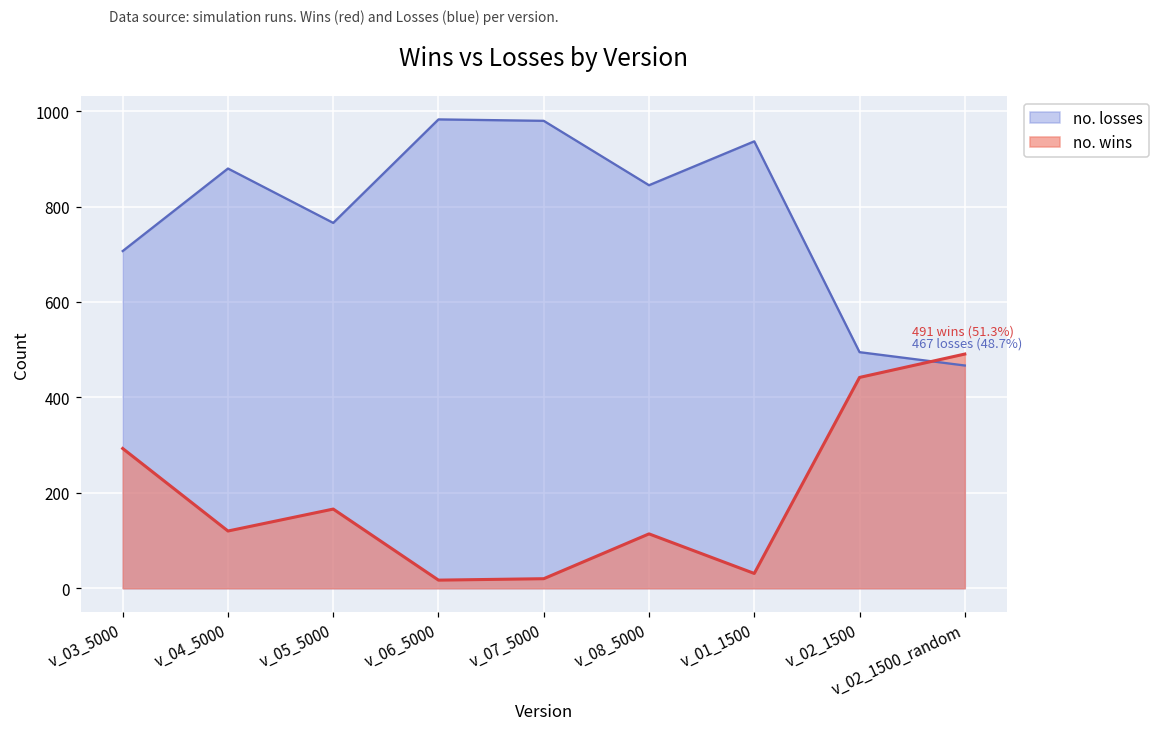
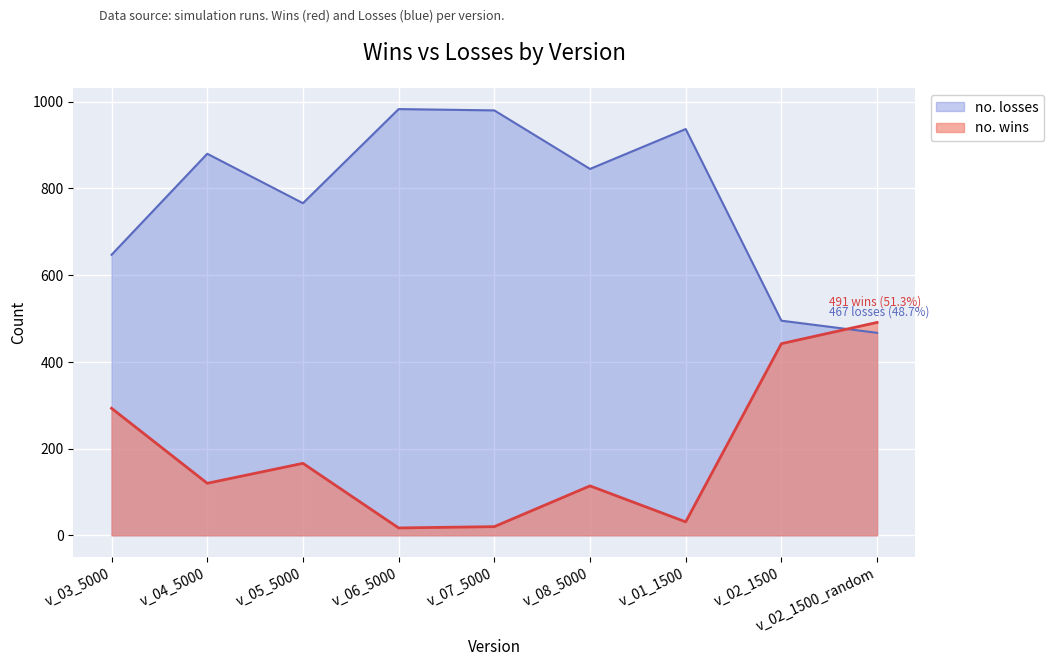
no. losses, v_03_5000: 710 -> 650
